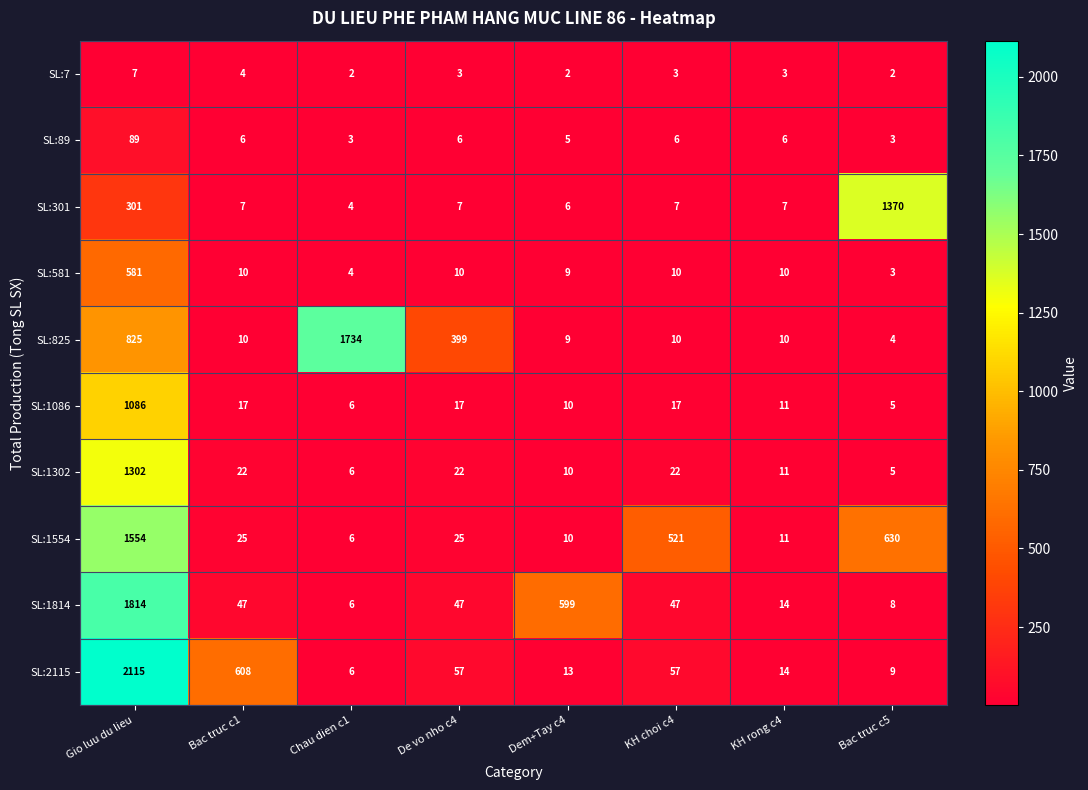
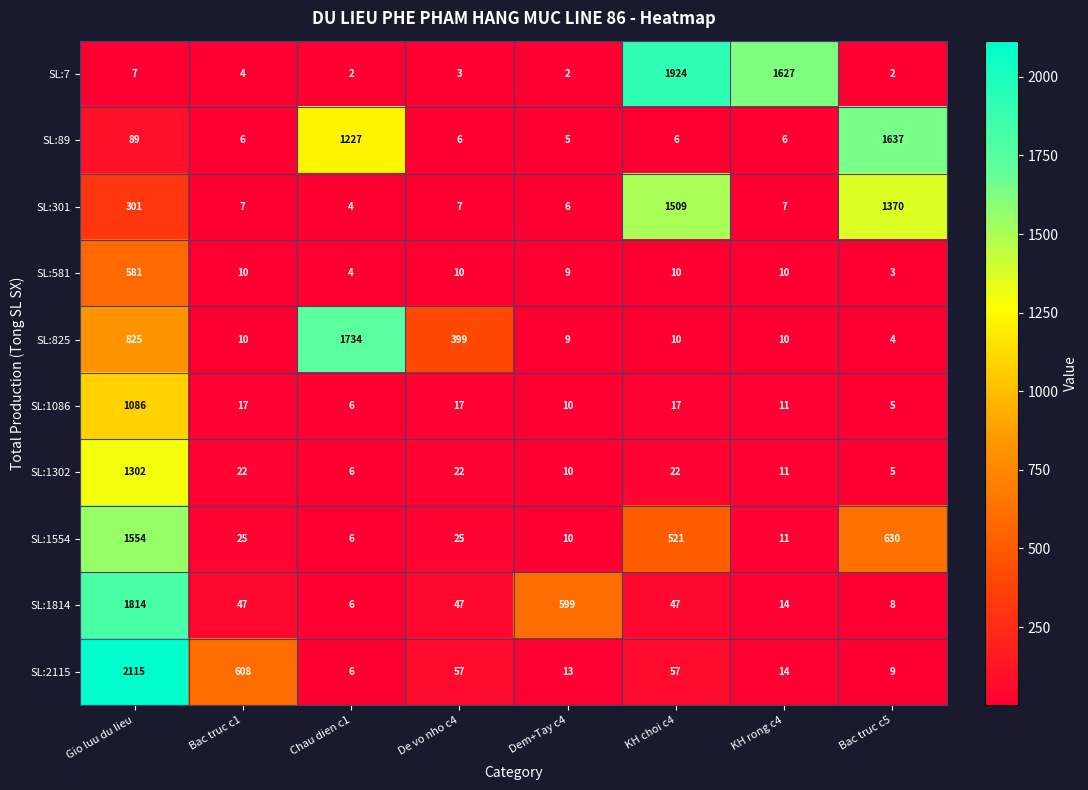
SL:7, KH choi c4: 3 -> 1924
SL:7, KH rong c4: 3 -> 1627
SL:89, Chau dien c1: 3 -> 1227
SL:89, Bac truc c5: 3 -> 1637
SL:301, KH choi c4: 7 -> 1509
